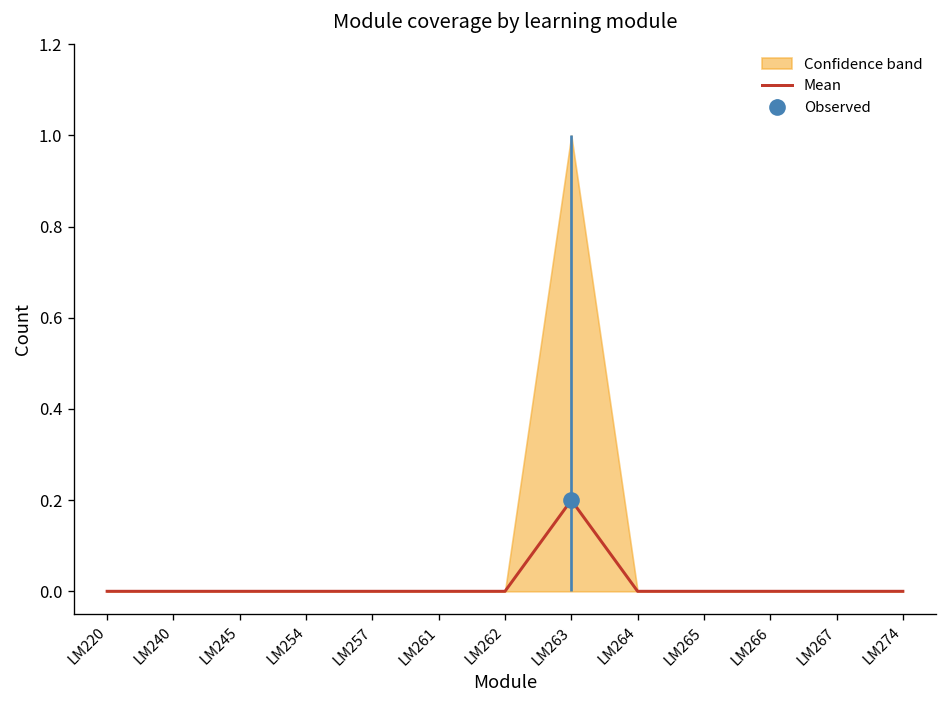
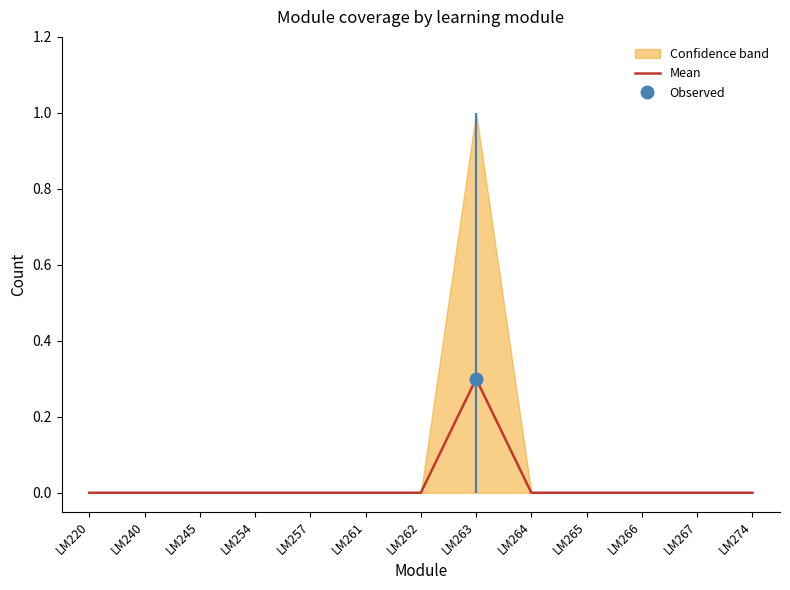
Mean, LM263: 0.2 -> 0.3
